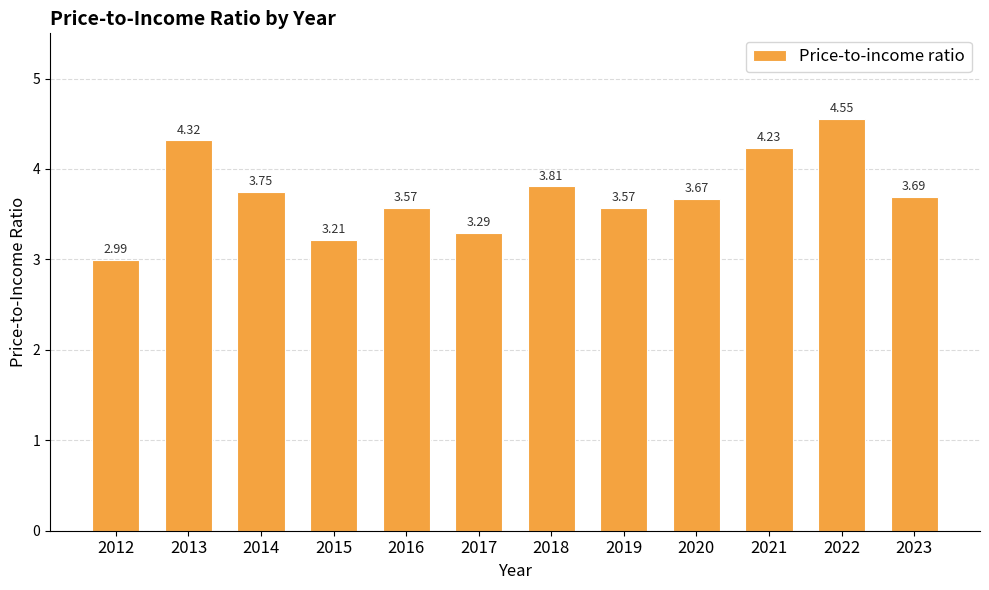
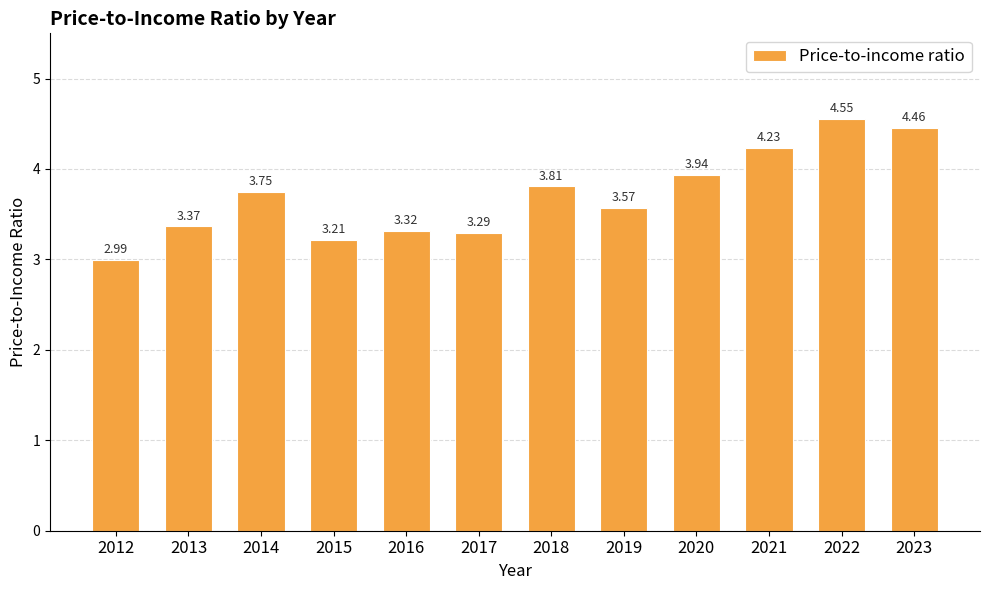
2013: 4.32 -> 3.37
2016: 3.57 -> 3.32
2020: 3.67 -> 3.94
2023: 3.69 -> 4.46
